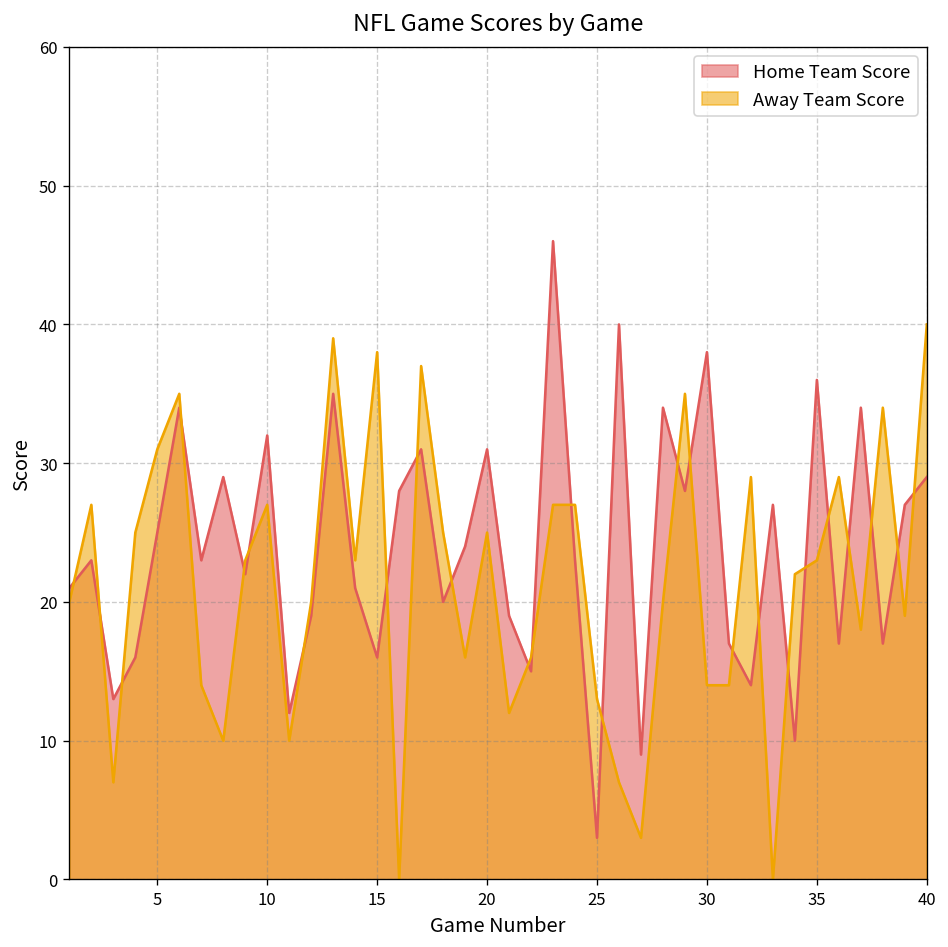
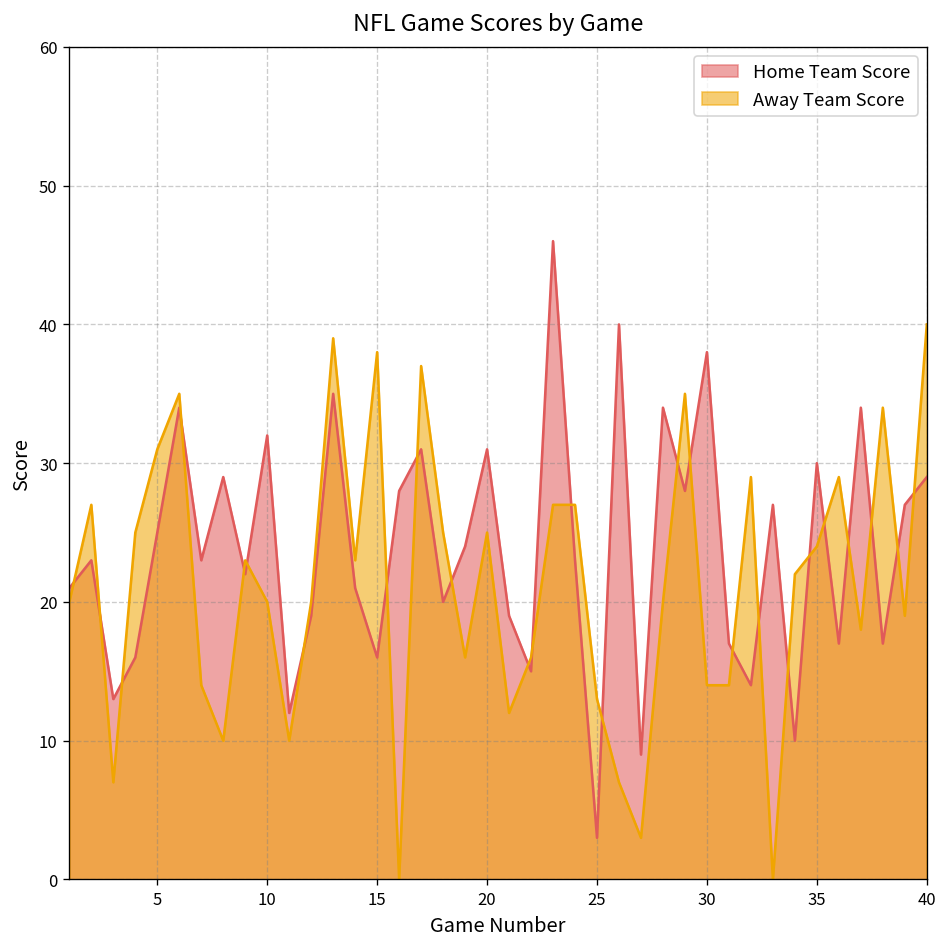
Away Team Score, 10: 27 -> 20
Home Team Score, 35: 36 -> 30
Away Team Score, 35: 23 -> 24
